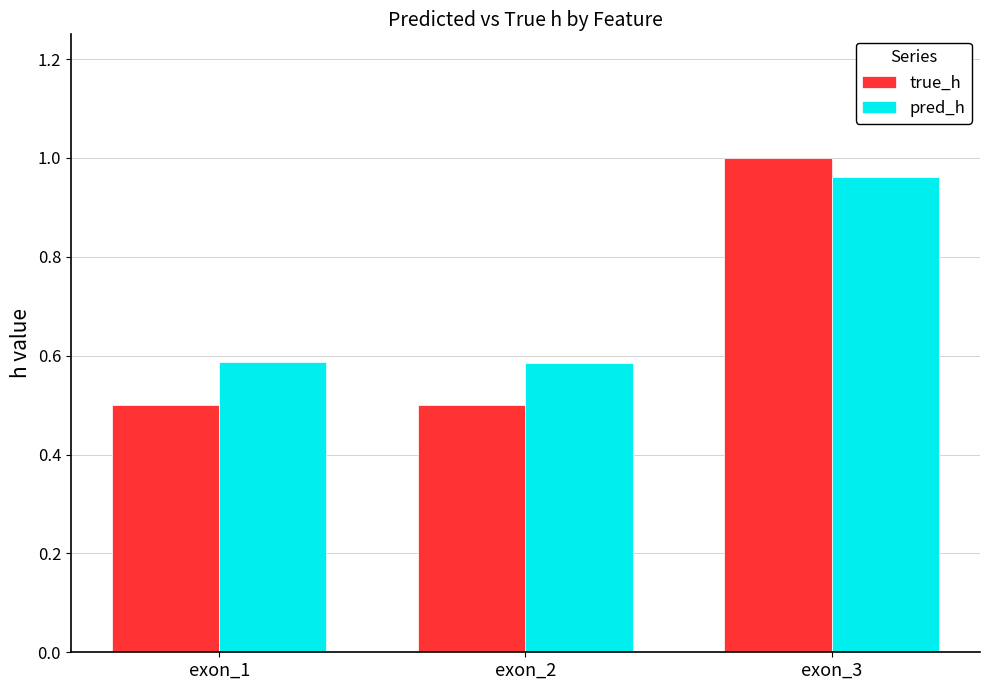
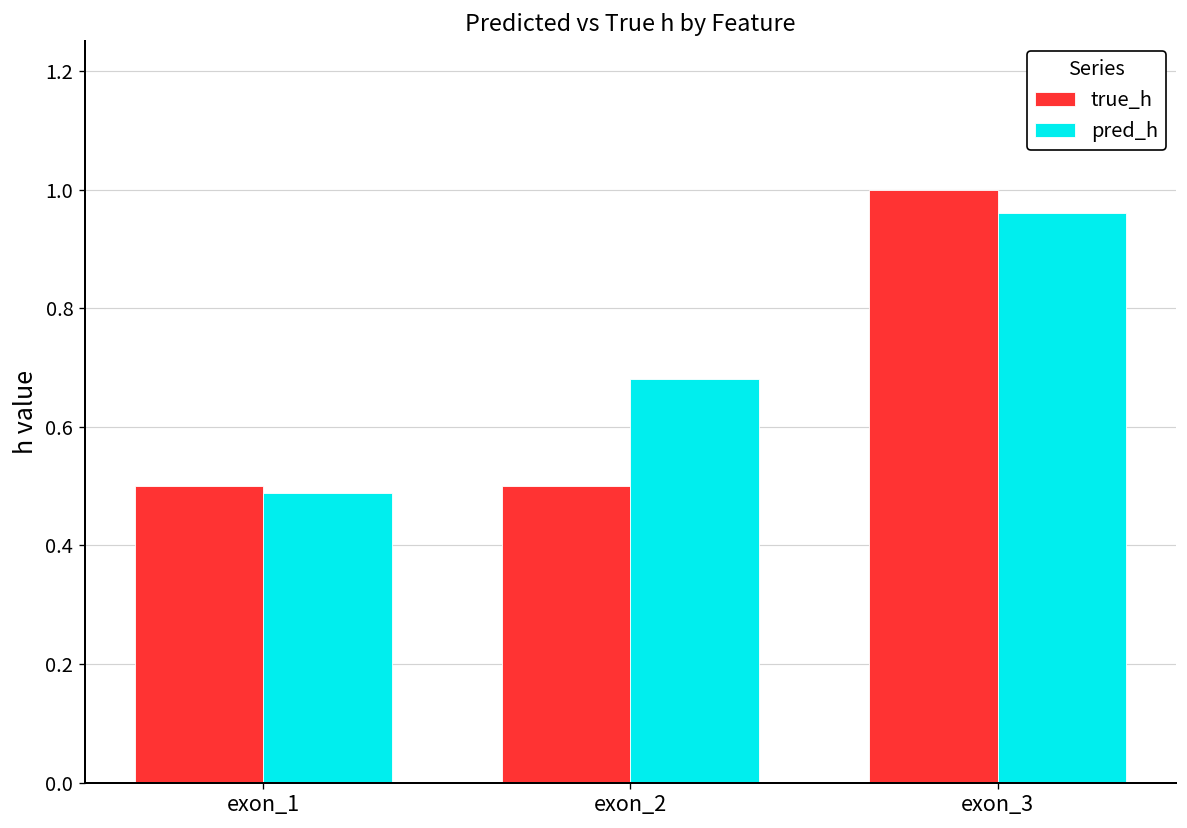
pred_h, exon_1: 0.59 -> 0.49
pred_h, exon_2: 0.58 -> 0.68
